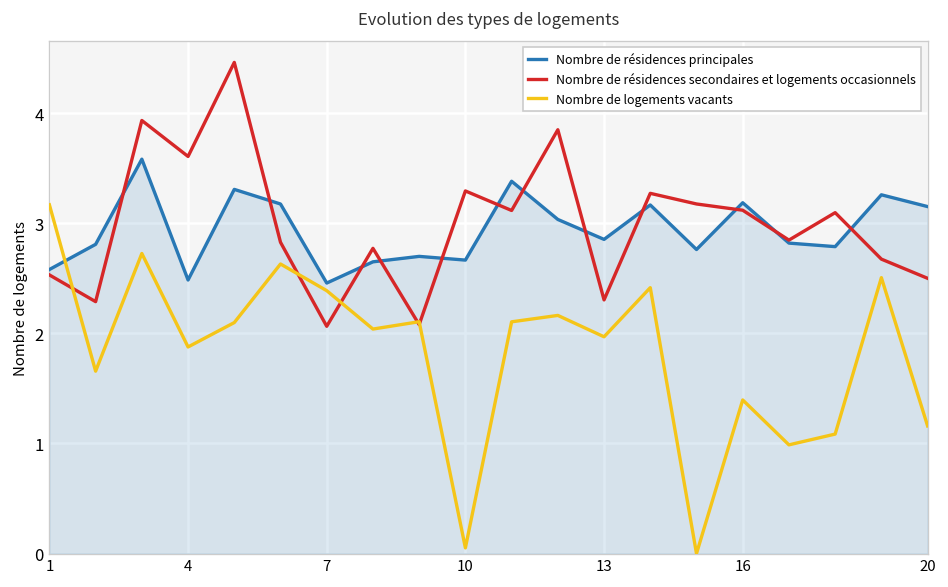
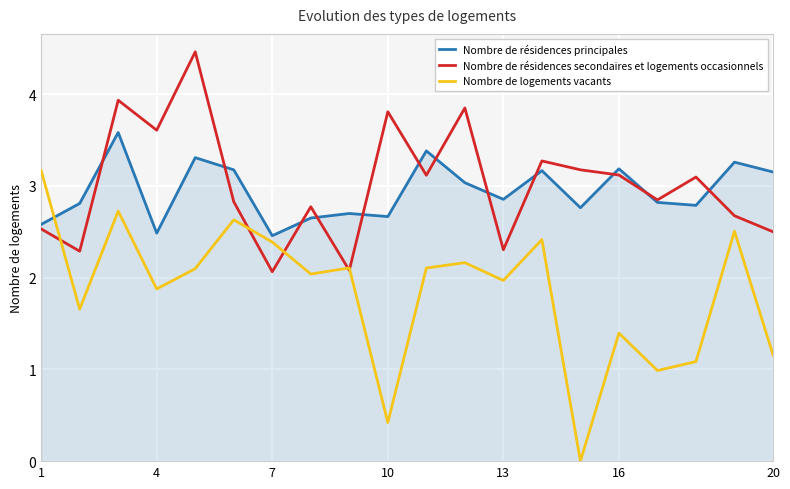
Nombre de résidences secondaires et logements occasionnels, 10: 3.3 -> 3.8
Nombre de logements vacants, 10: 0.1 -> 0.4
